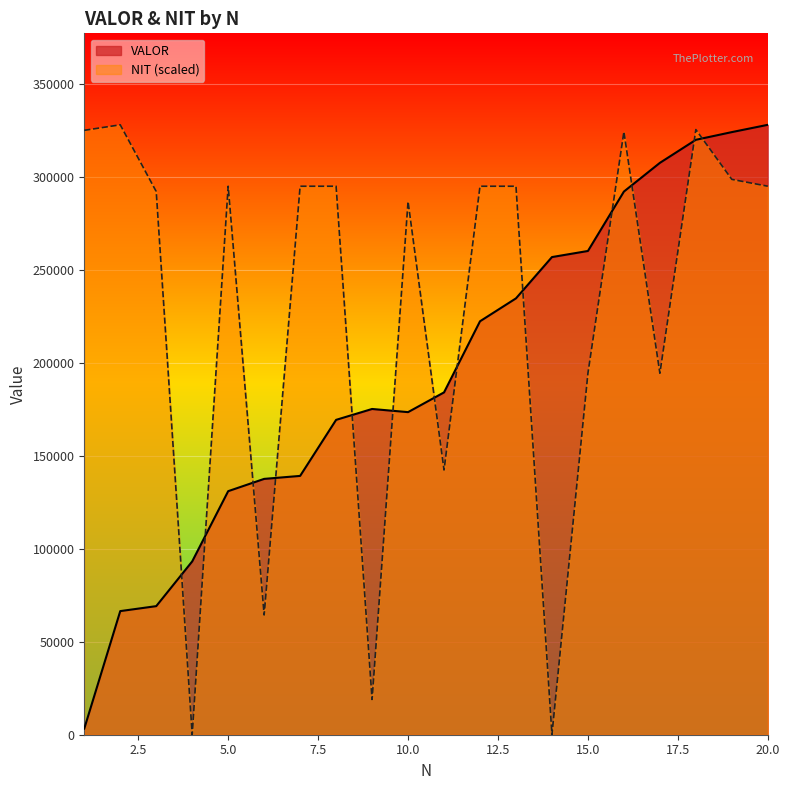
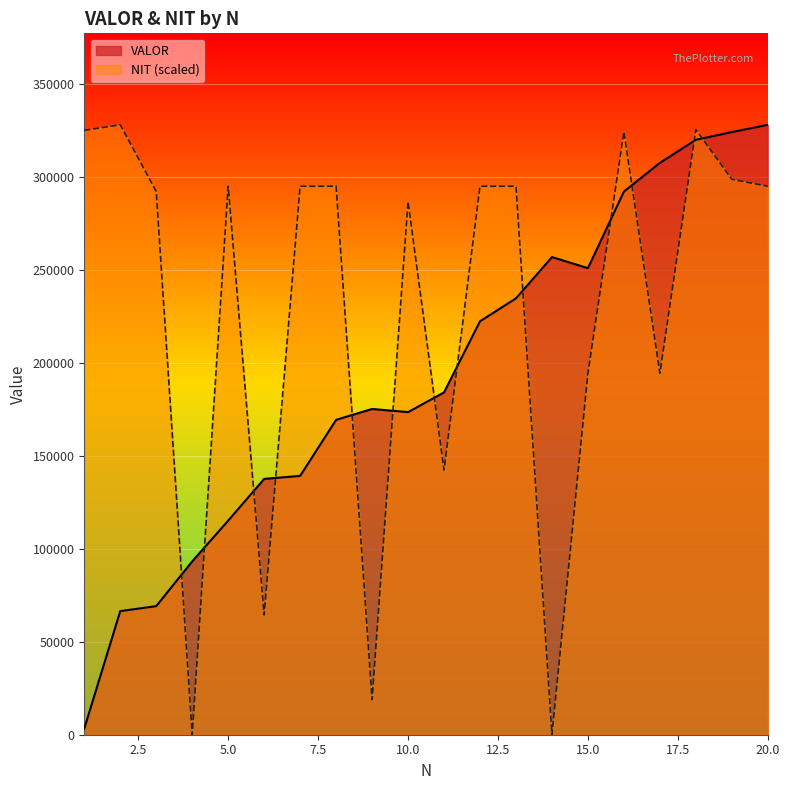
VALOR, 5.0: 131000 -> 115000
VALOR, 15.0: 260000 -> 251000
